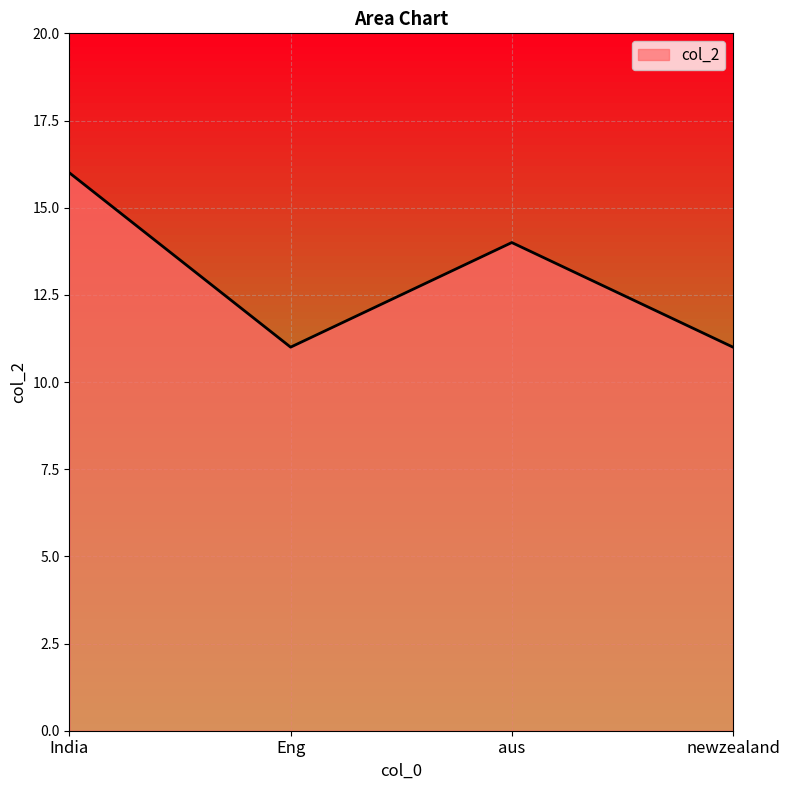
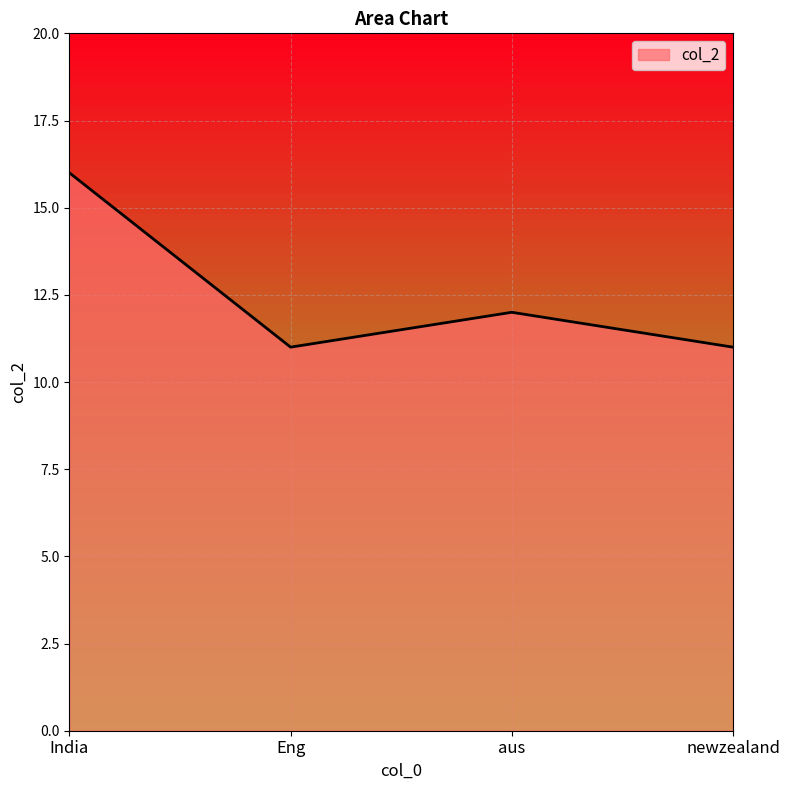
aus: 14 -> 12
